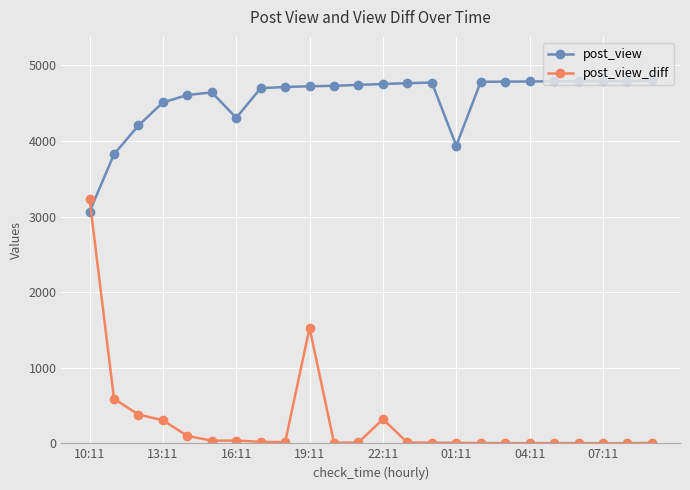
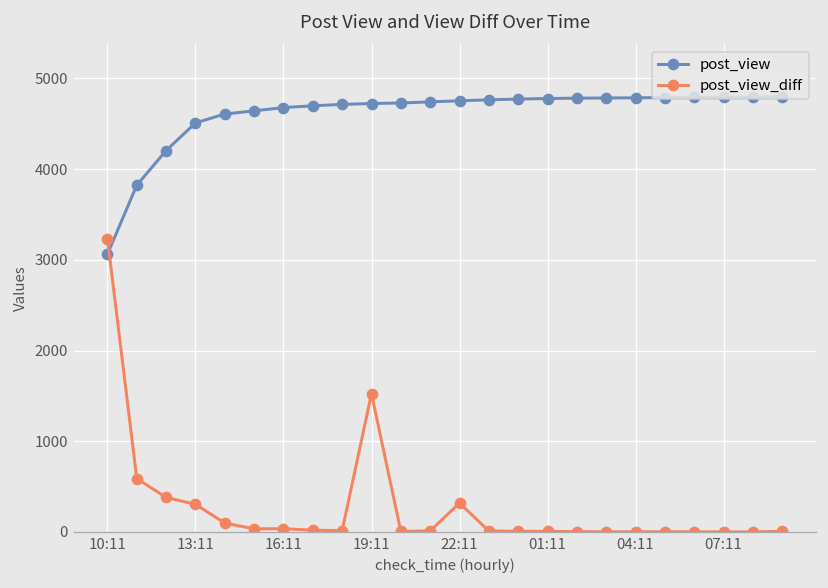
post_view, 16:11: 4300 -> 4700
post_view, 01:11: 3900 -> 4800
